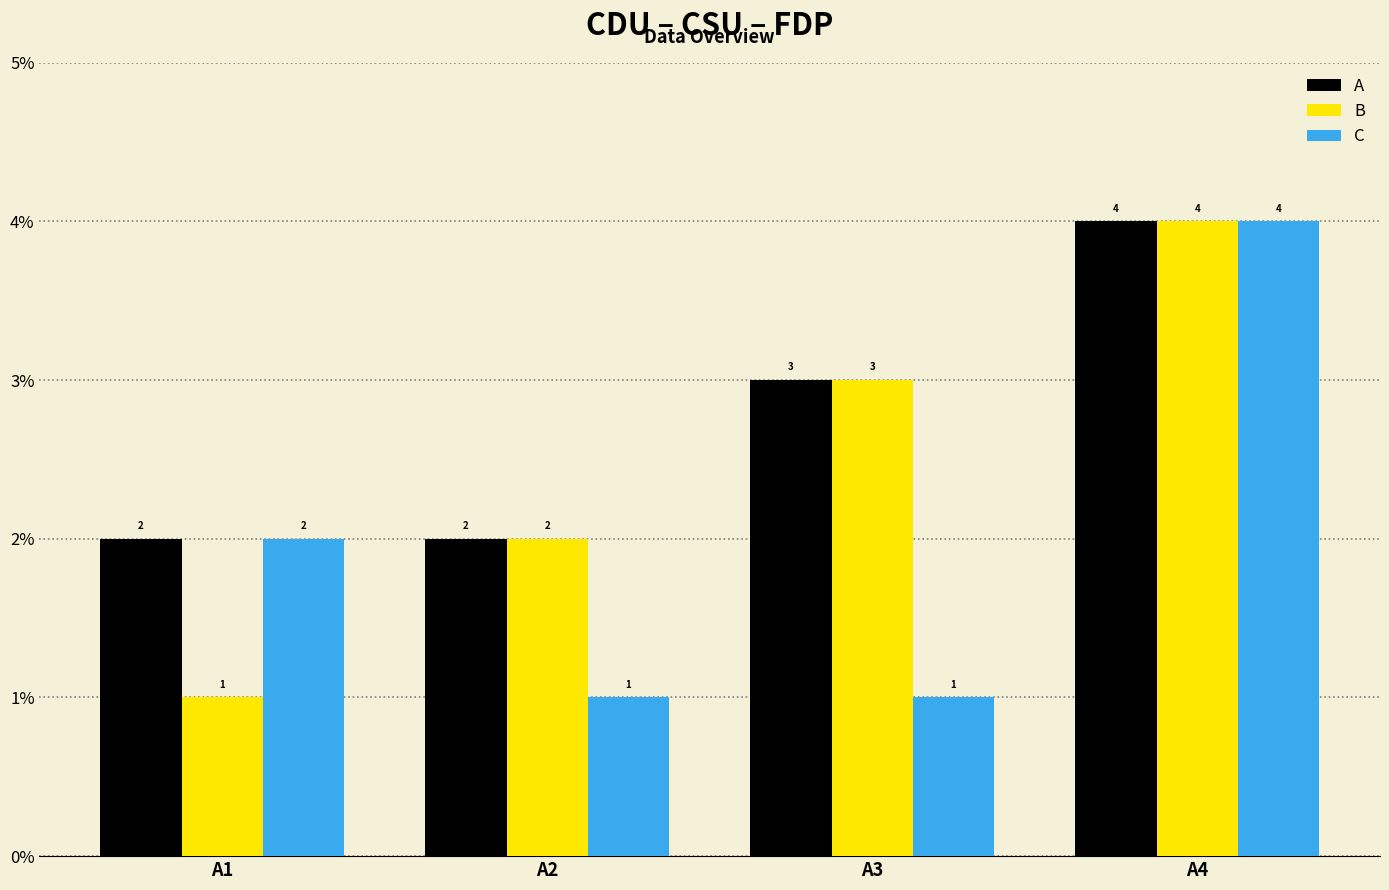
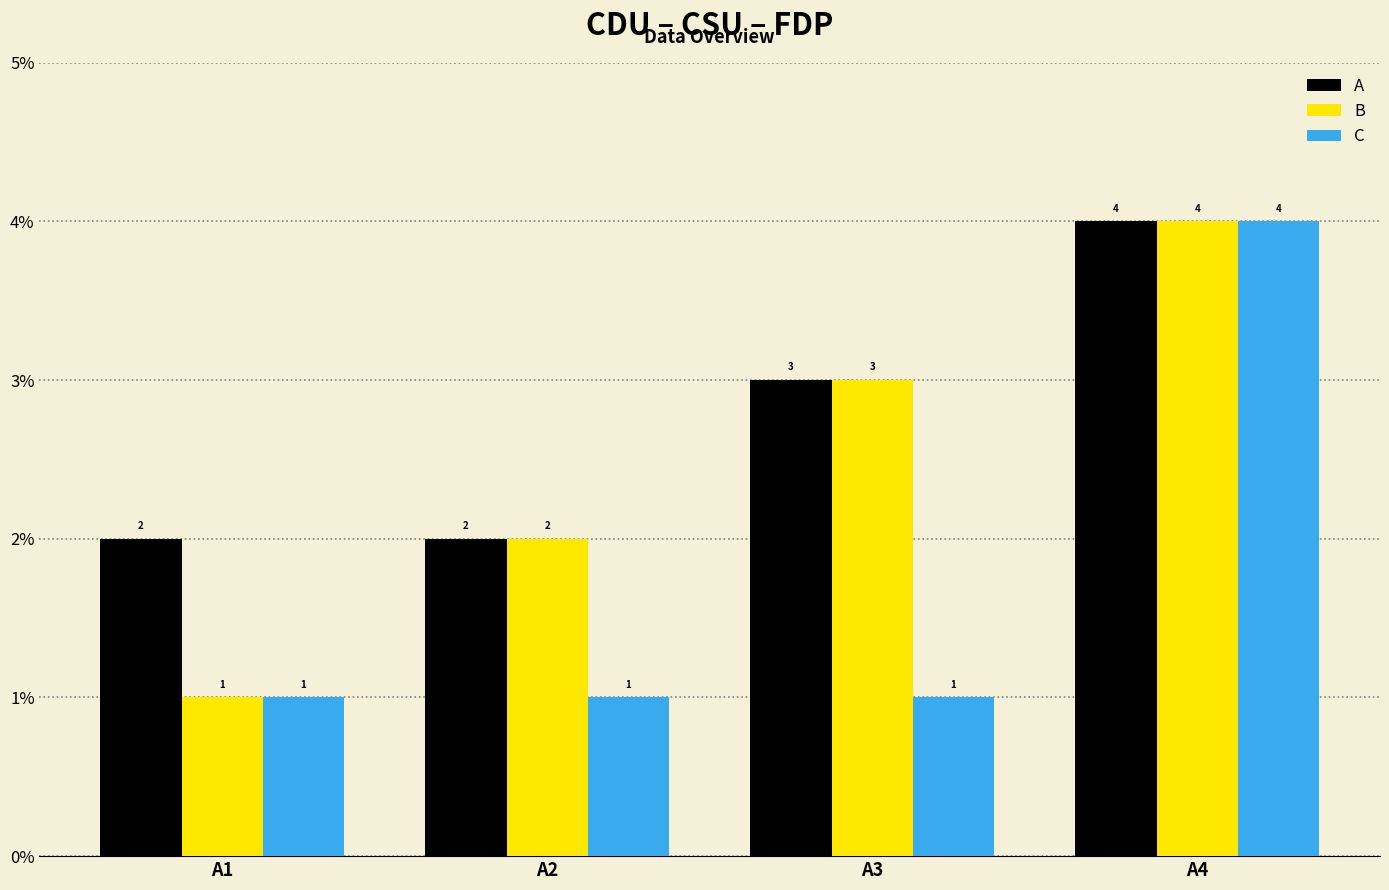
C, A1: 2 -> 1
